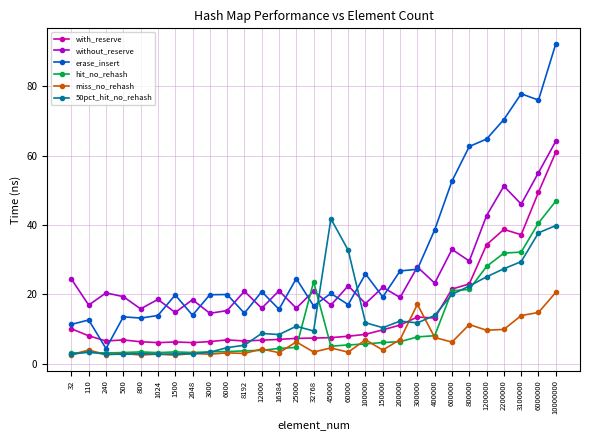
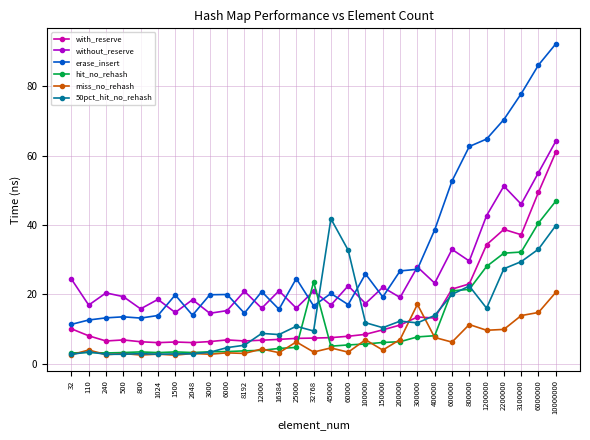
erase_insert, 240: 4 -> 13
50pct_hit_no_rehash, 1200000: 25 -> 16
erase_insert, 6000000: 76 -> 86
50pct_hit_no_rehash, 6000000: 38 -> 33
